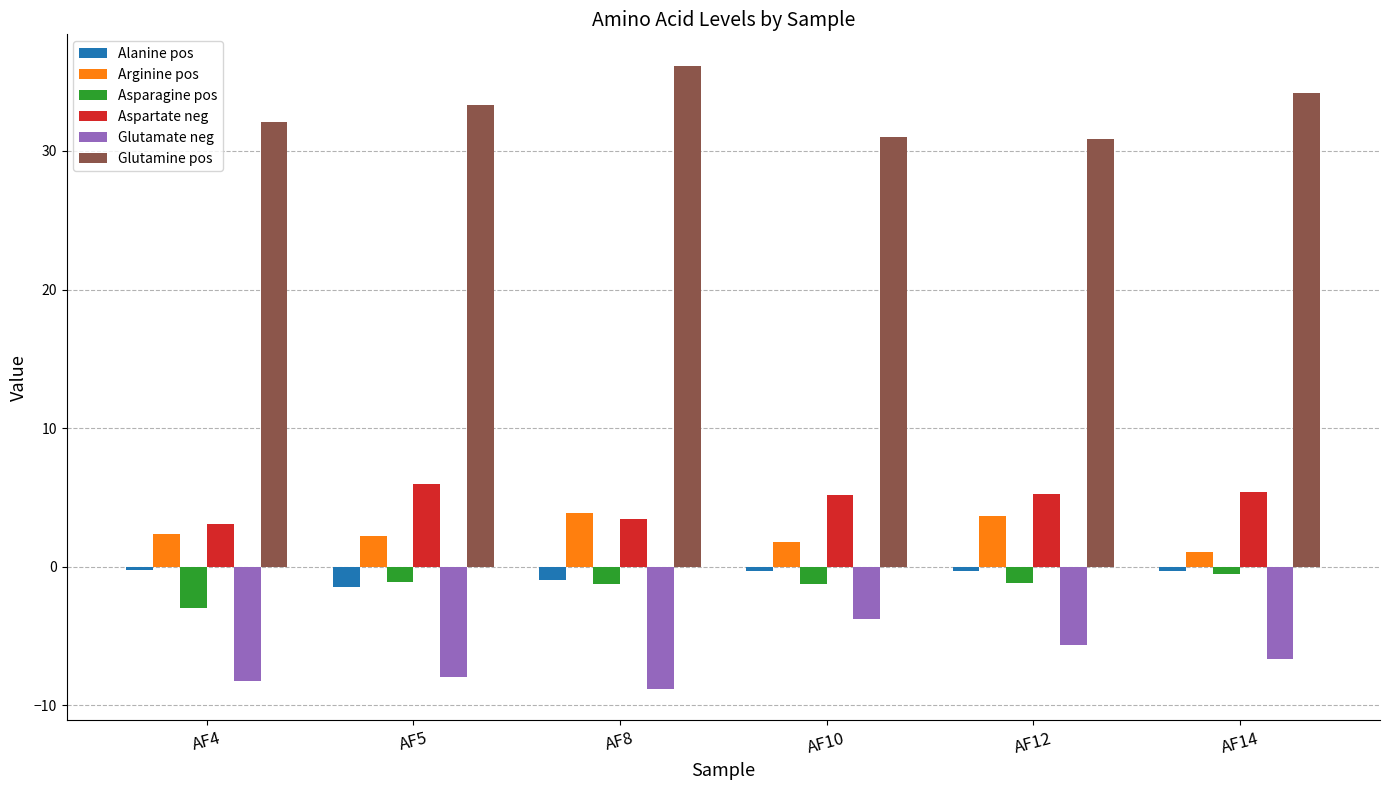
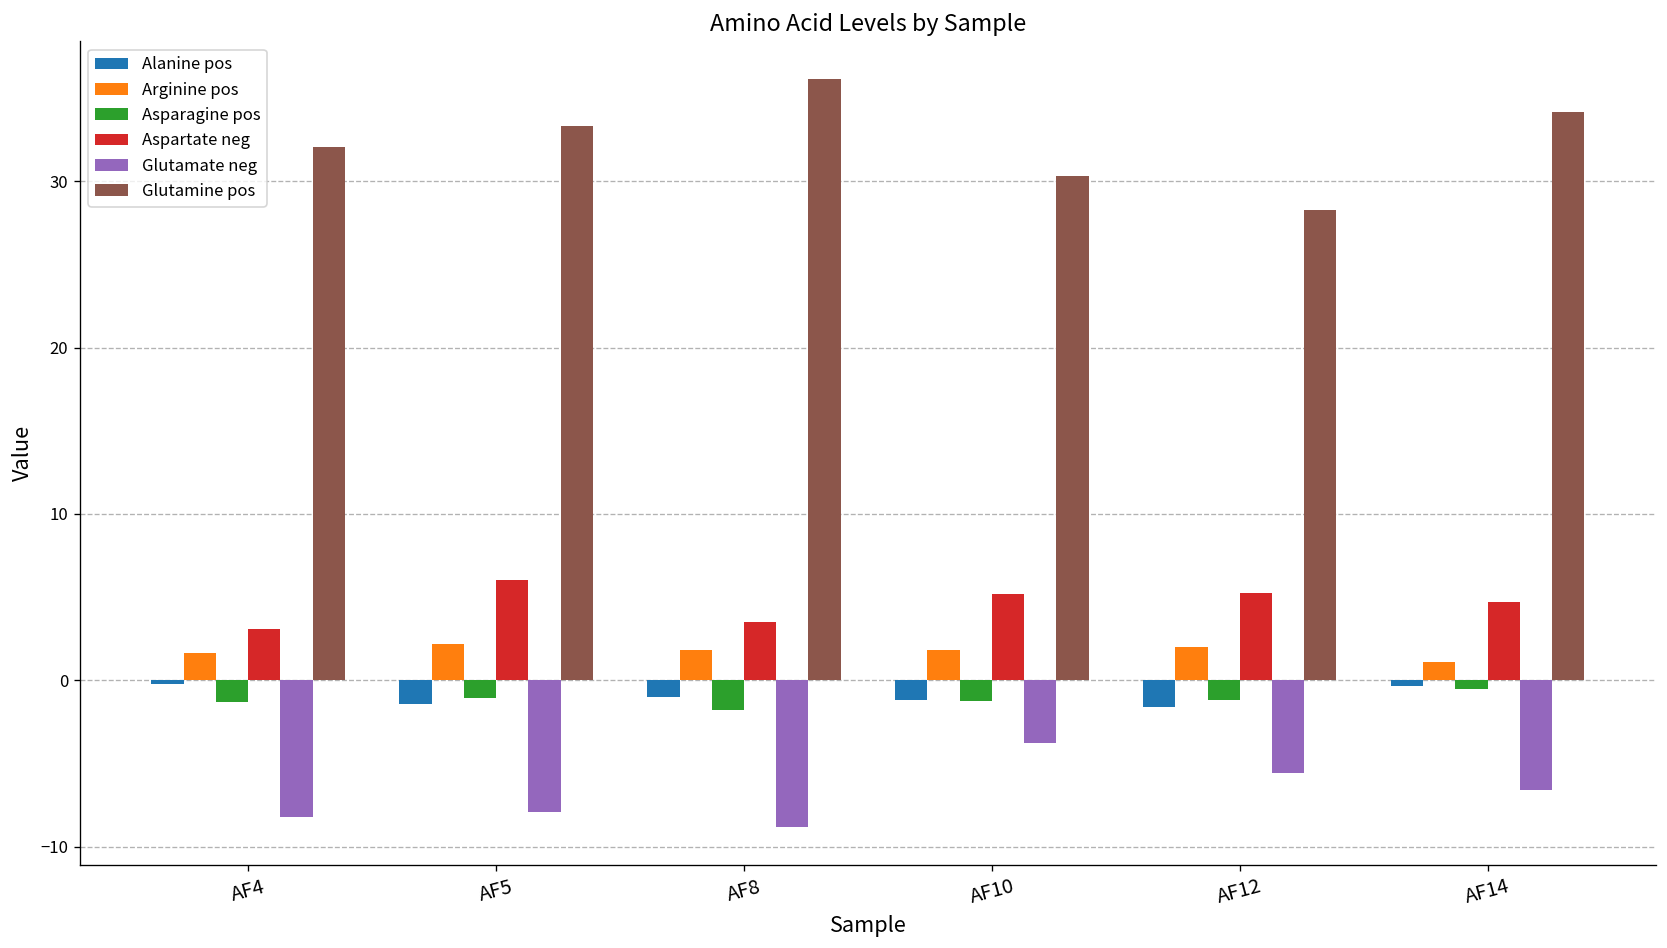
Arginine pos, AF4: 2.4 -> 1.6
Asparagine pos, AF4: -2.9 -> -1.3
Arginine pos, AF8: 3.9 -> 1.8
Asparagine pos, AF8: -1.2 -> -1.8
Alanine pos, AF10: -0.3 -> -1.2
Glutamine pos, AF10: 31.0 -> 30.3
Alanine pos, AF12: -0.3 -> -1.6
Arginine pos, AF12: 3.7 -> 2.0
Glutamine pos, AF12: 30.9 -> 28.2
Aspartate neg, AF14: 5.4 -> 4.7
